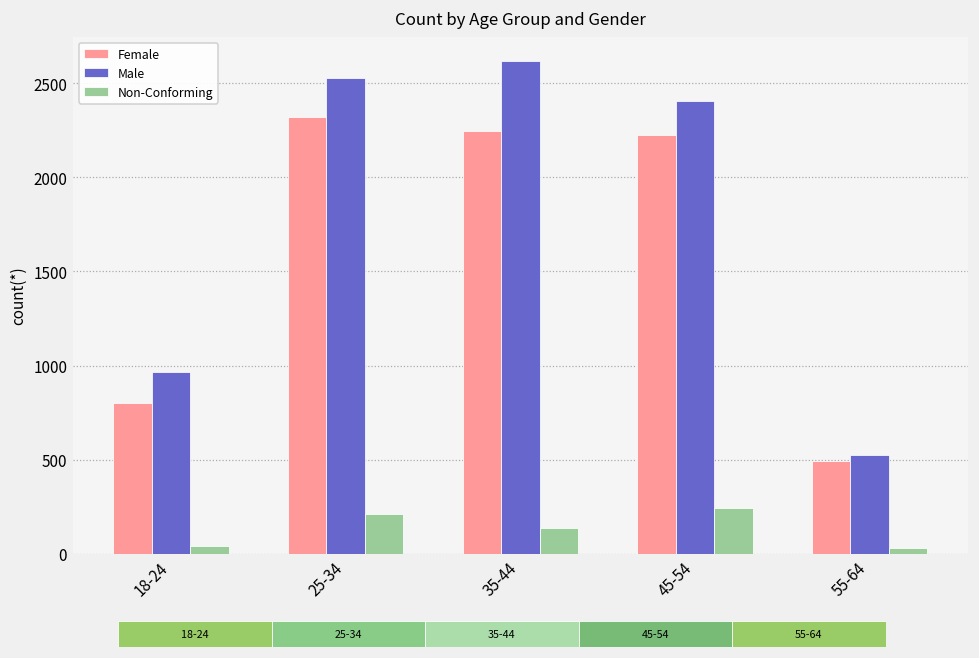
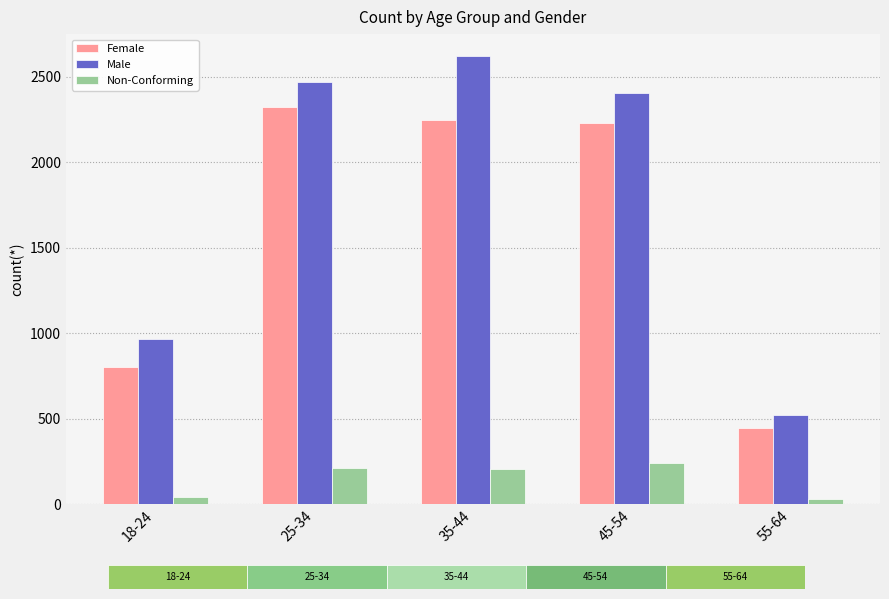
Count by Age Group and Gender, Male, 25-34: 2530 -> 2470
Count by Age Group and Gender, Non-Conforming, 35-44: 140 -> 200
Count by Age Group and Gender, Female, 55-64: 490 -> 450
